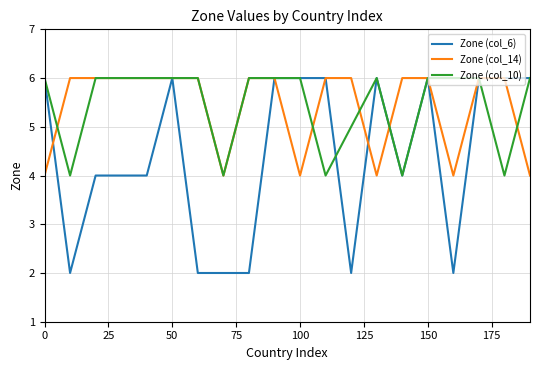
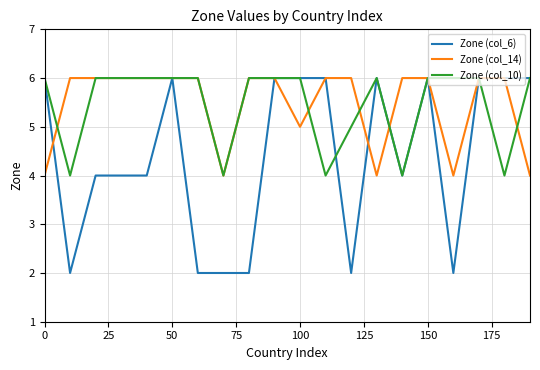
Zone (col_14), 100: 4 -> 5
